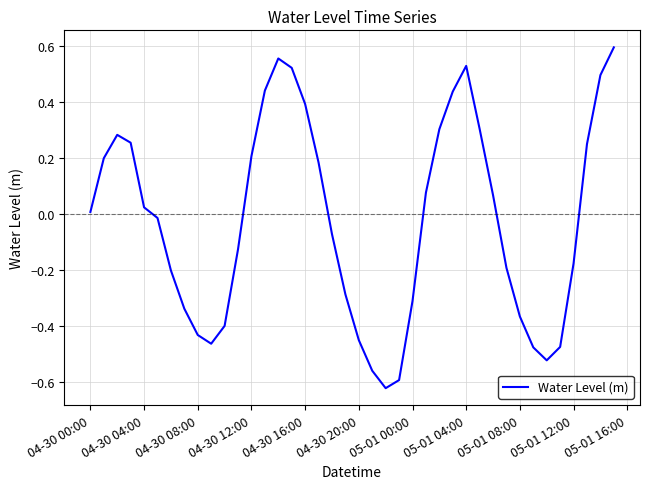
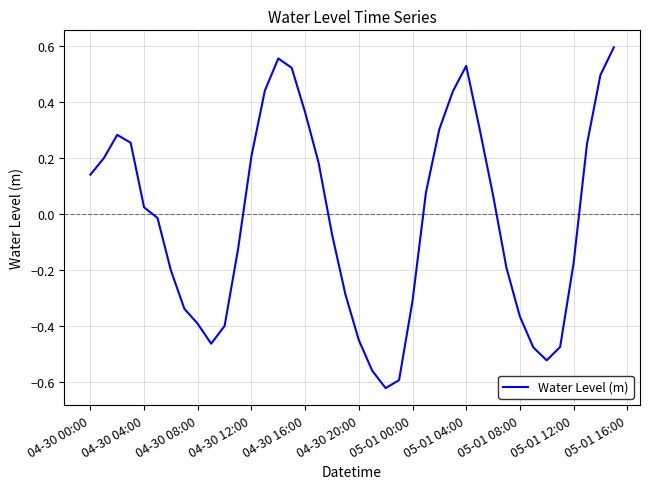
04-30 00:00: 0.01 -> 0.14
04-30 08:00: -0.43 -> -0.39
04-30 16:00: 0.39 -> 0.36
